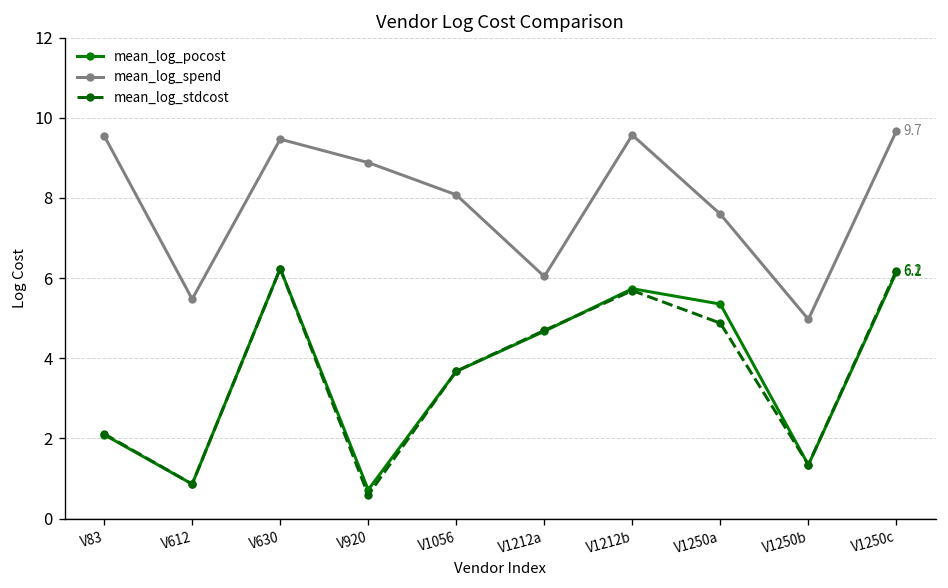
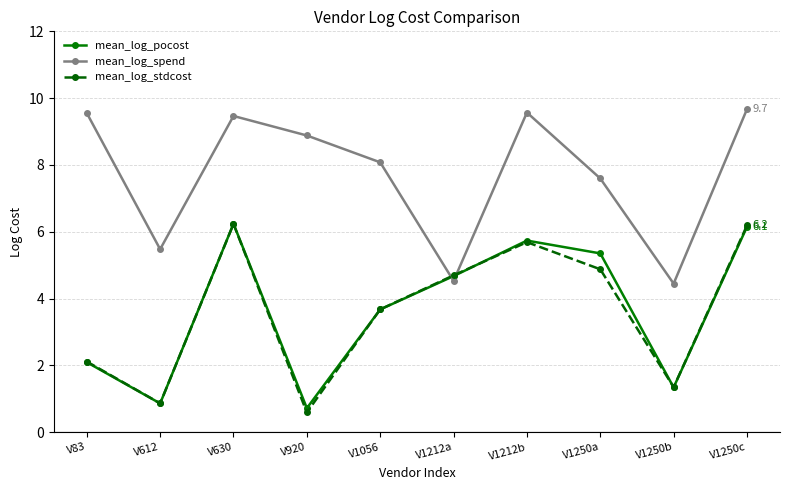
mean_log_spend, V1212a: 6.0 -> 4.5
mean_log_spend, V1250b: 5.0 -> 4.4
